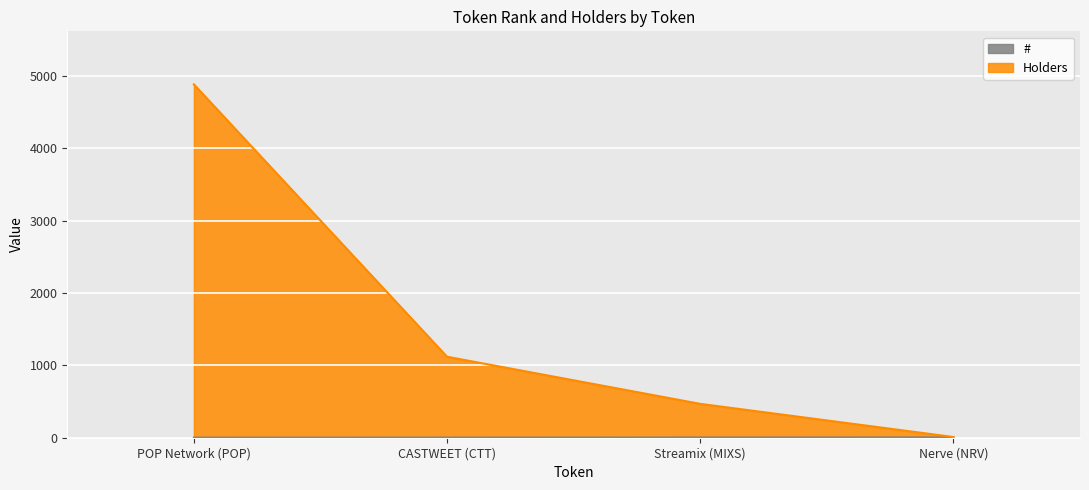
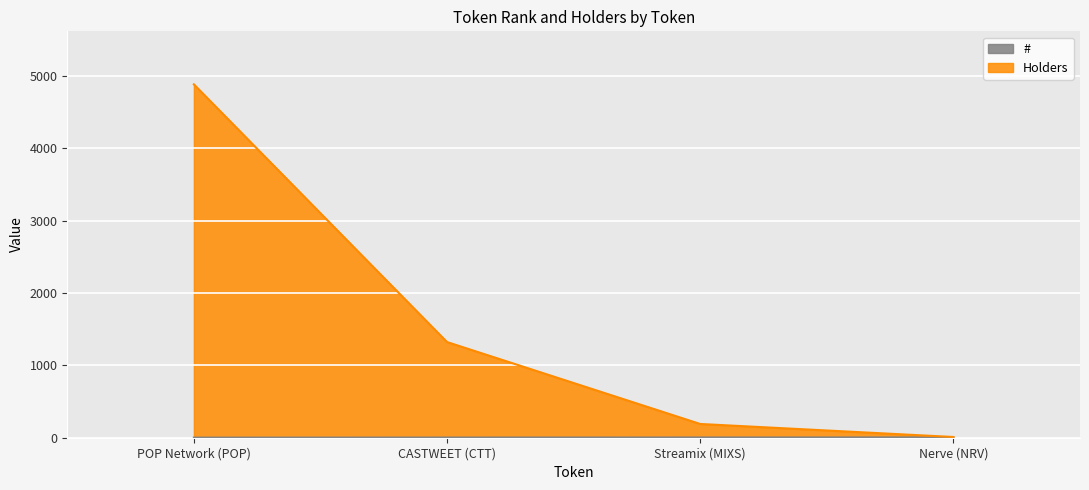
Holders, CASTWEET (CTT): 1100 -> 1300
Holders, Streamix (MIXS): 500 -> 200
